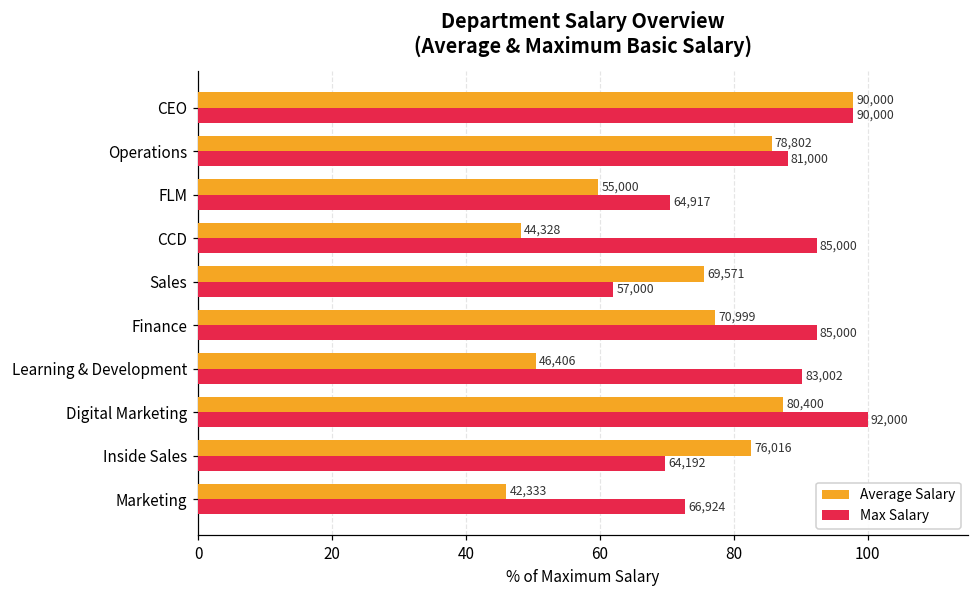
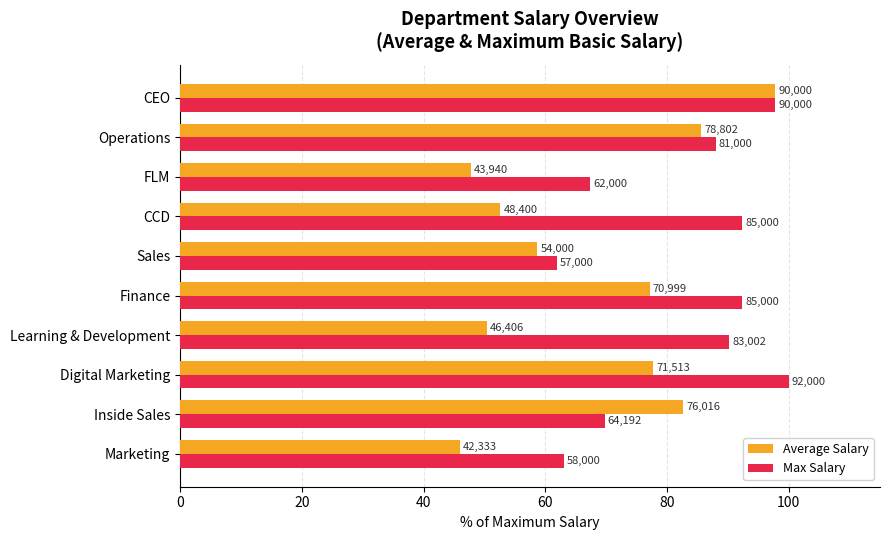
Average Salary, FLM: 55,000 -> 43,940
Max Salary, FLM: 64,917 -> 62,000
Average Salary, CCD: 44,328 -> 48,400
Average Salary, Sales: 69,571 -> 54,000
Average Salary, Digital Marketing: 80,400 -> 71,513
Max Salary, Marketing: 66,924 -> 58,000
